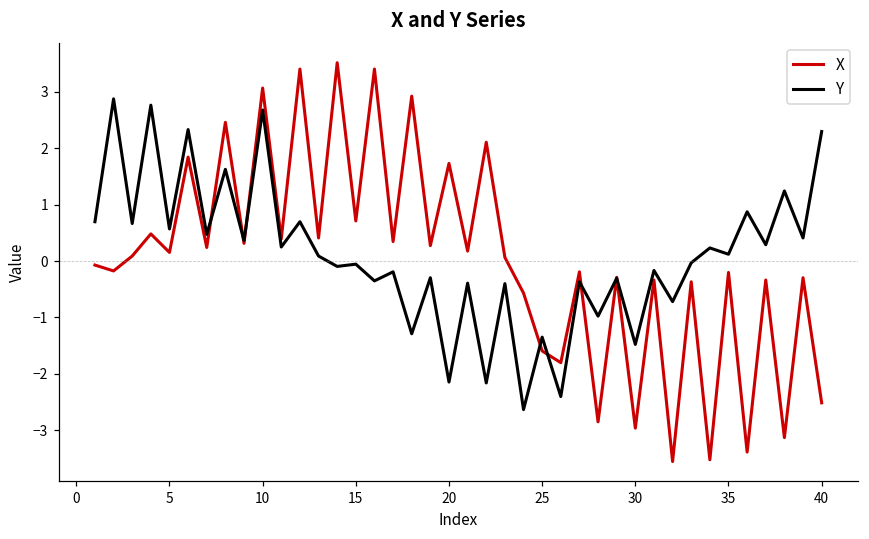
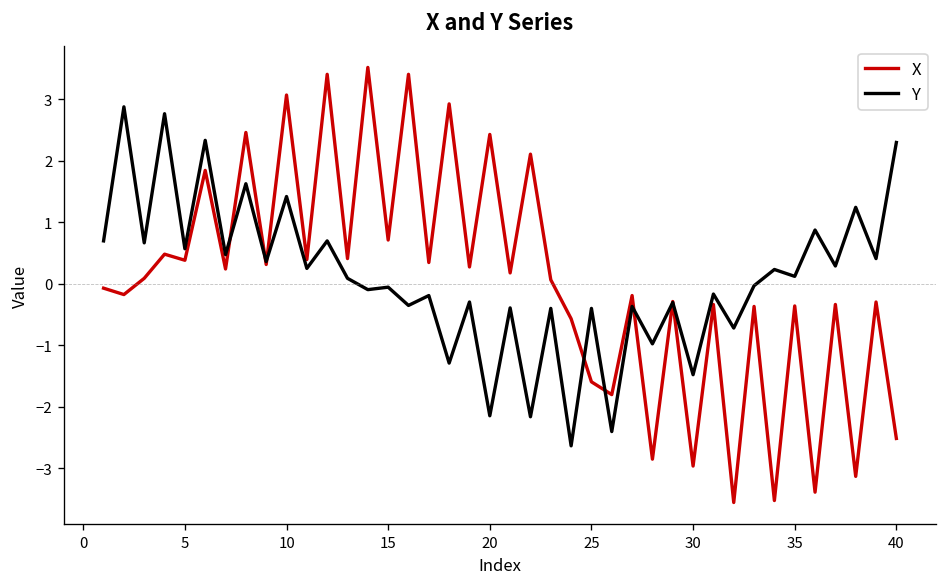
X, 5: 0.2 -> 0.4
Y, 10: 2.7 -> 1.4
X, 20: 1.7 -> 2.4
Y, 25: -1.4 -> -0.4
X, 35: -0.2 -> -0.4
